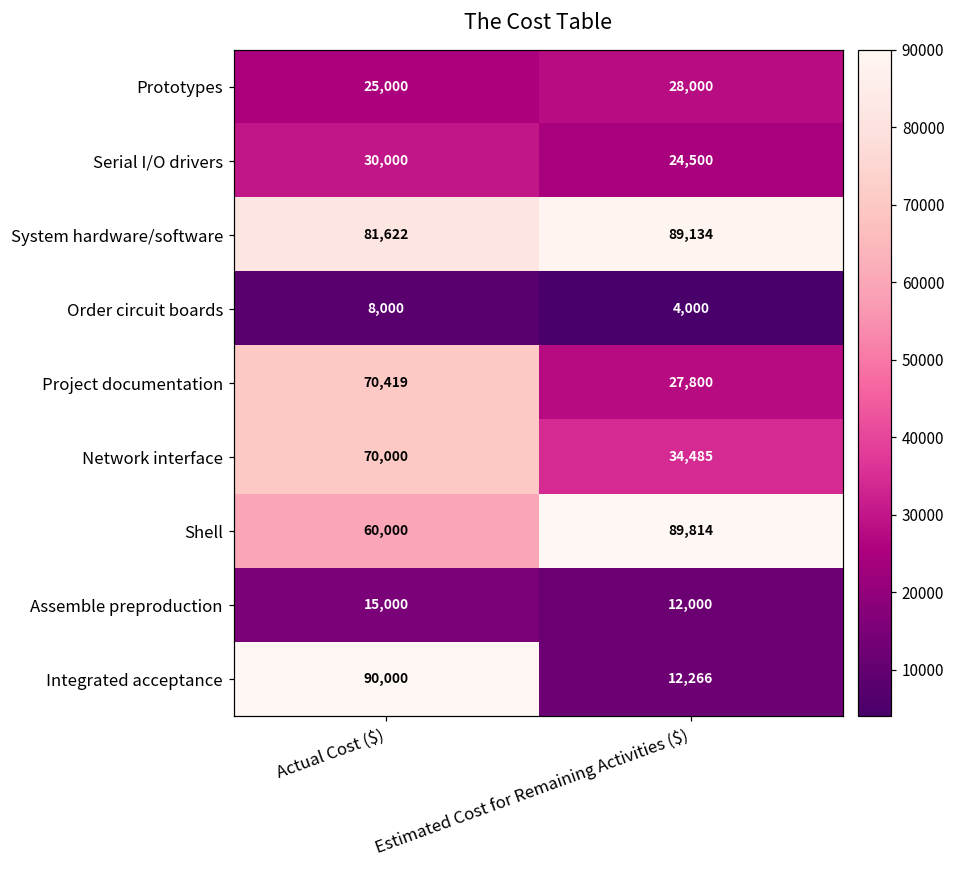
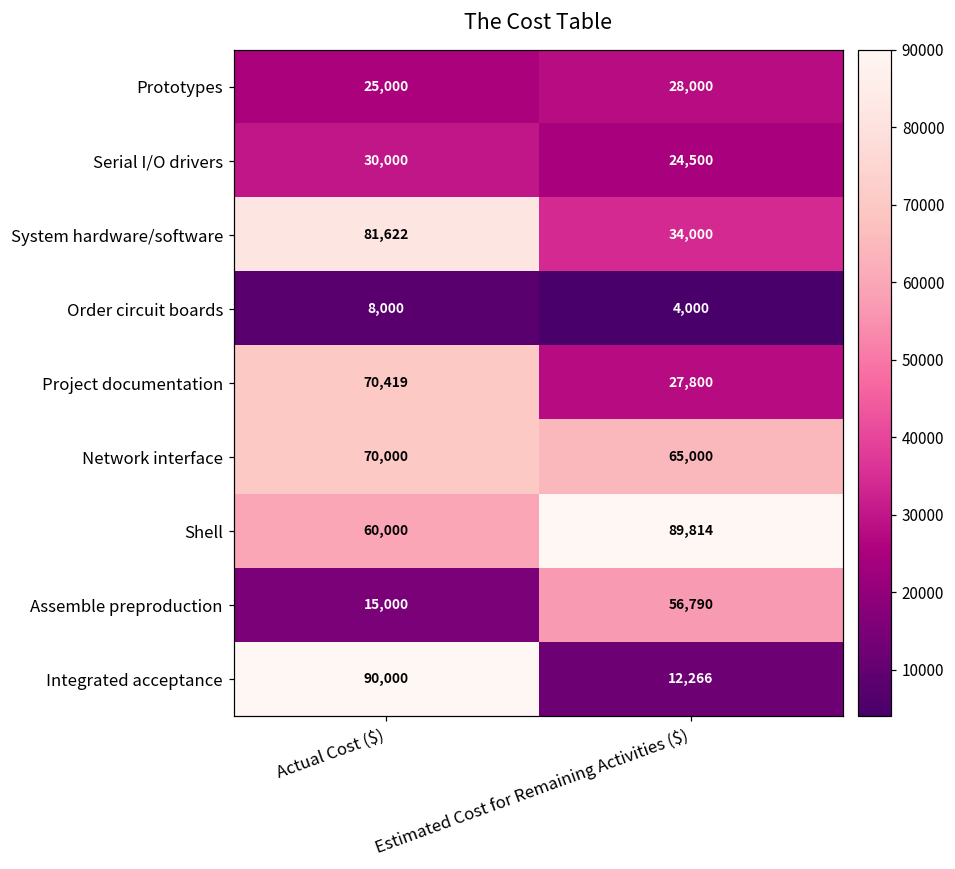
System hardware/software, Estimated Cost for Remaining Activities ($): 89,134 -> 34,000
Network interface, Estimated Cost for Remaining Activities ($): 34,485 -> 65,000
Assemble preproduction, Estimated Cost for Remaining Activities ($): 12,000 -> 56,790
